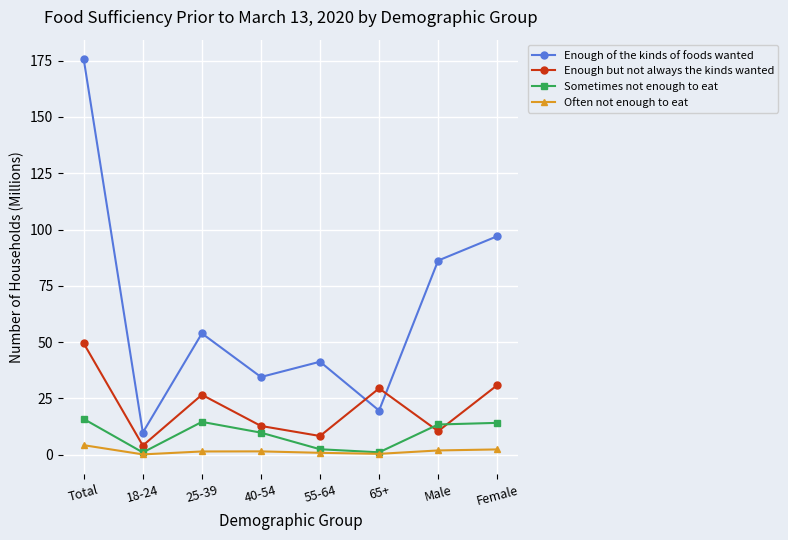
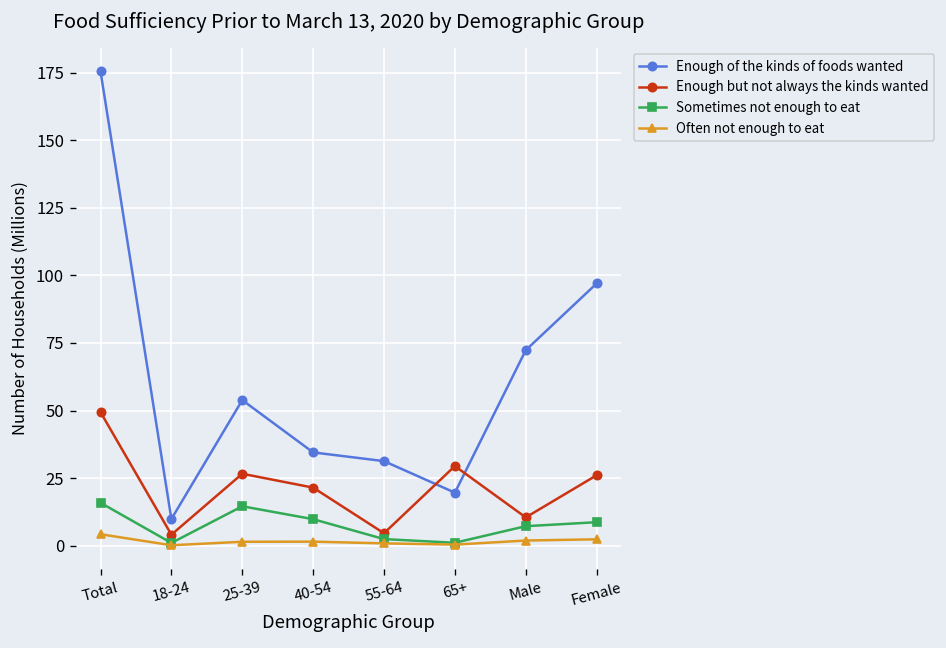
Enough but not always the kinds wanted, 40-54: 13 -> 21
Enough of the kinds of foods wanted, 55-64: 41 -> 31
Enough but not always the kinds wanted, 55-64: 8 -> 5
Enough of the kinds of foods wanted, Male: 86 -> 72
Sometimes not enough to eat, Male: 13 -> 7
Enough but not always the kinds wanted, Female: 31 -> 26
Sometimes not enough to eat, Female: 14 -> 9
